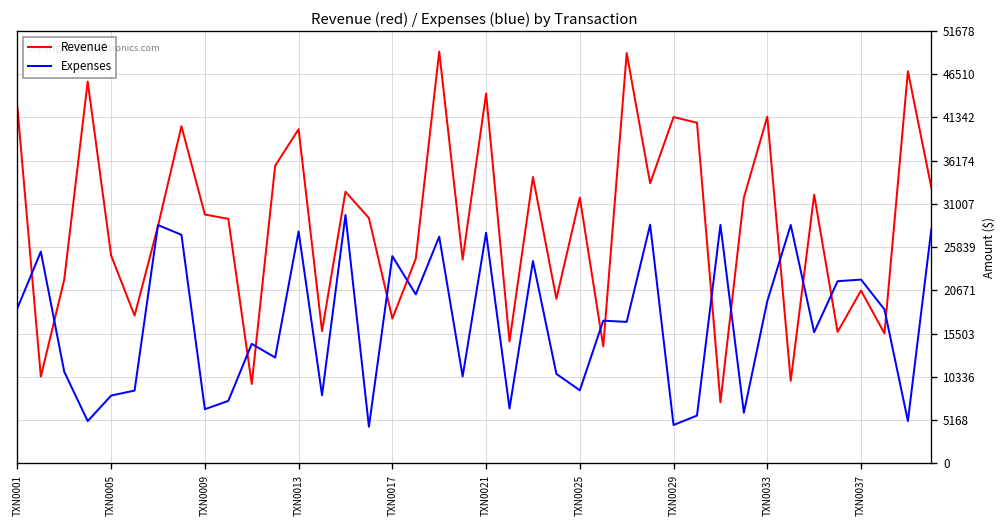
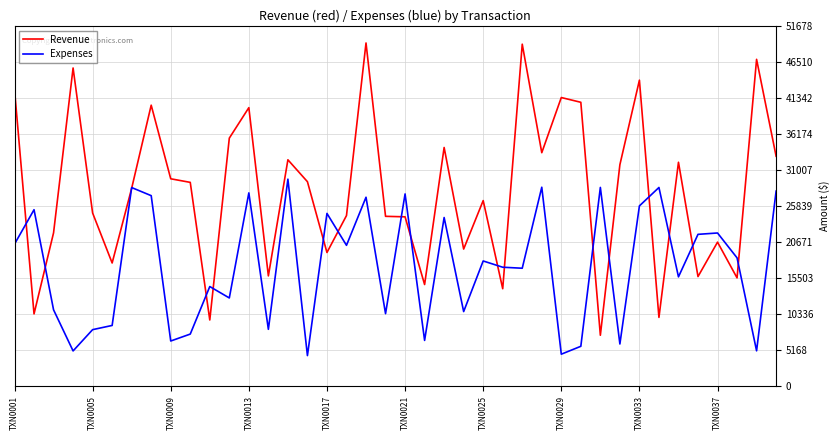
Expenses, TXN0001: 19000 -> 20000
Revenue, TXN0017: 17000 -> 19000
Revenue, TXN0021: 44000 -> 24000
Revenue, TXN0025: 32000 -> 27000
Expenses, TXN0025: 9000 -> 18000
Revenue, TXN0033: 41000 -> 44000
Expenses, TXN0033: 19000 -> 26000
